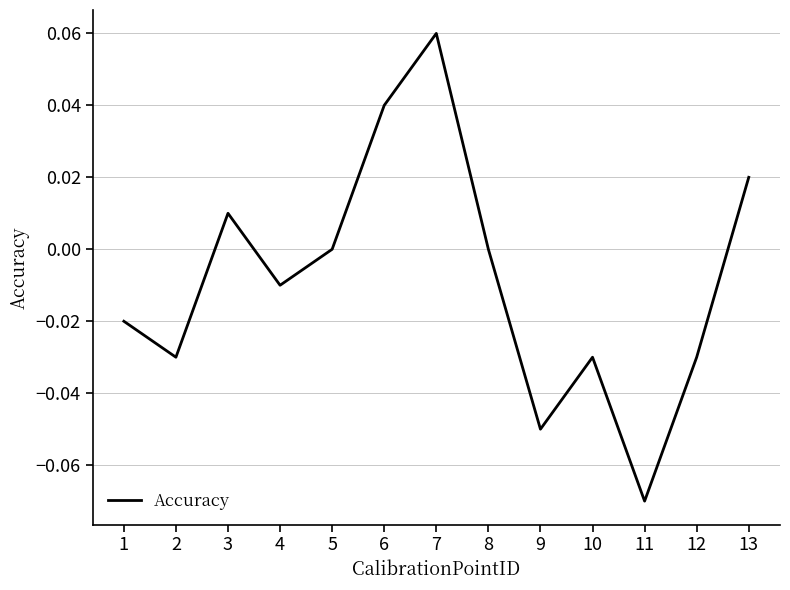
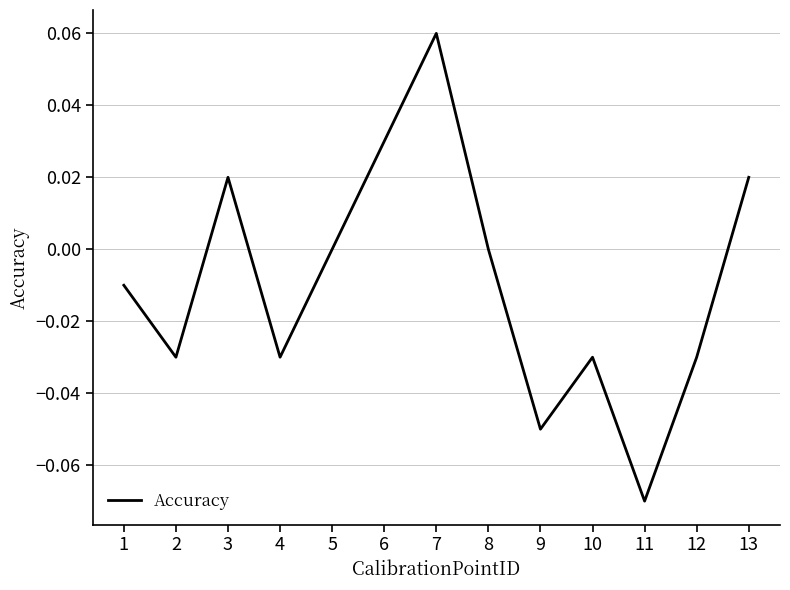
1: -0.02 -> -0.01
3: 0.01 -> 0.02
4: -0.01 -> -0.03
6: 0.04 -> 0.03
